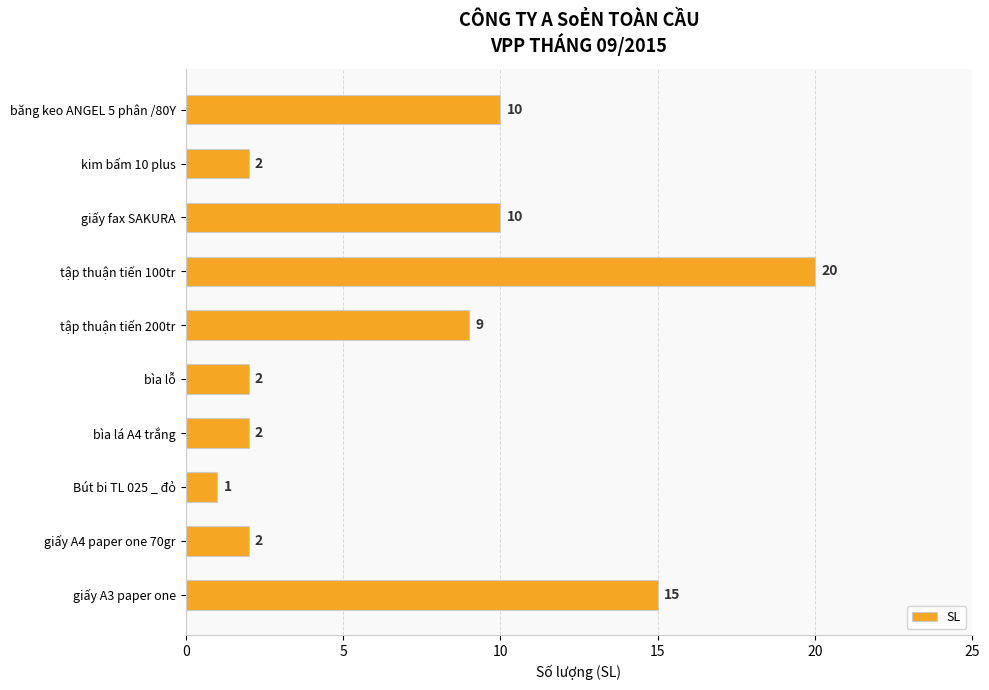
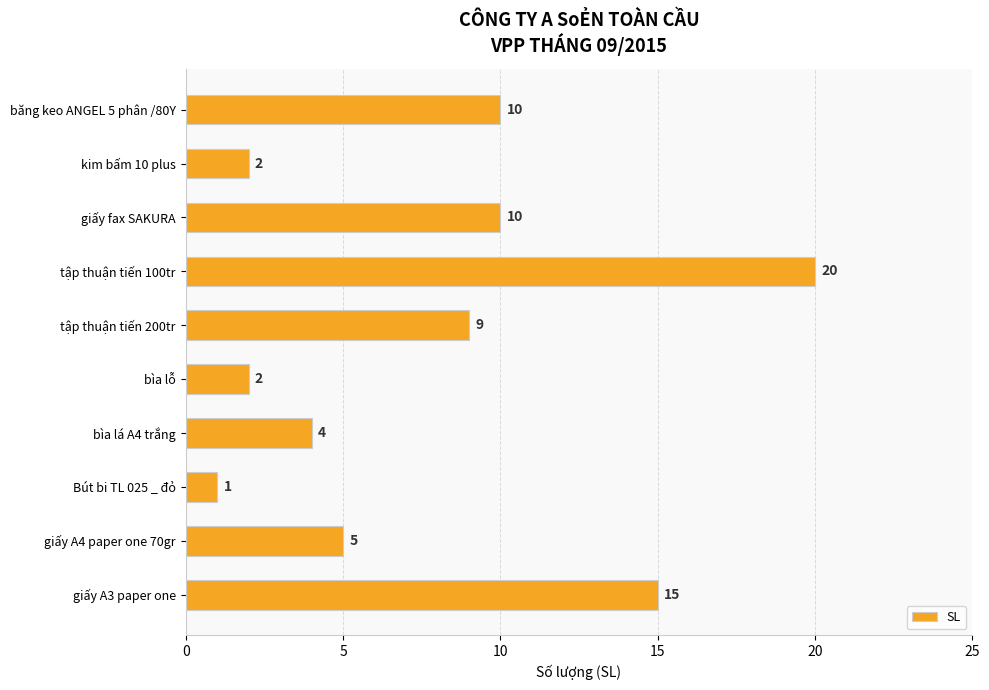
bìa lá A4 trắng: 2 -> 4
giấy A4 paper one 70gr: 2 -> 5
